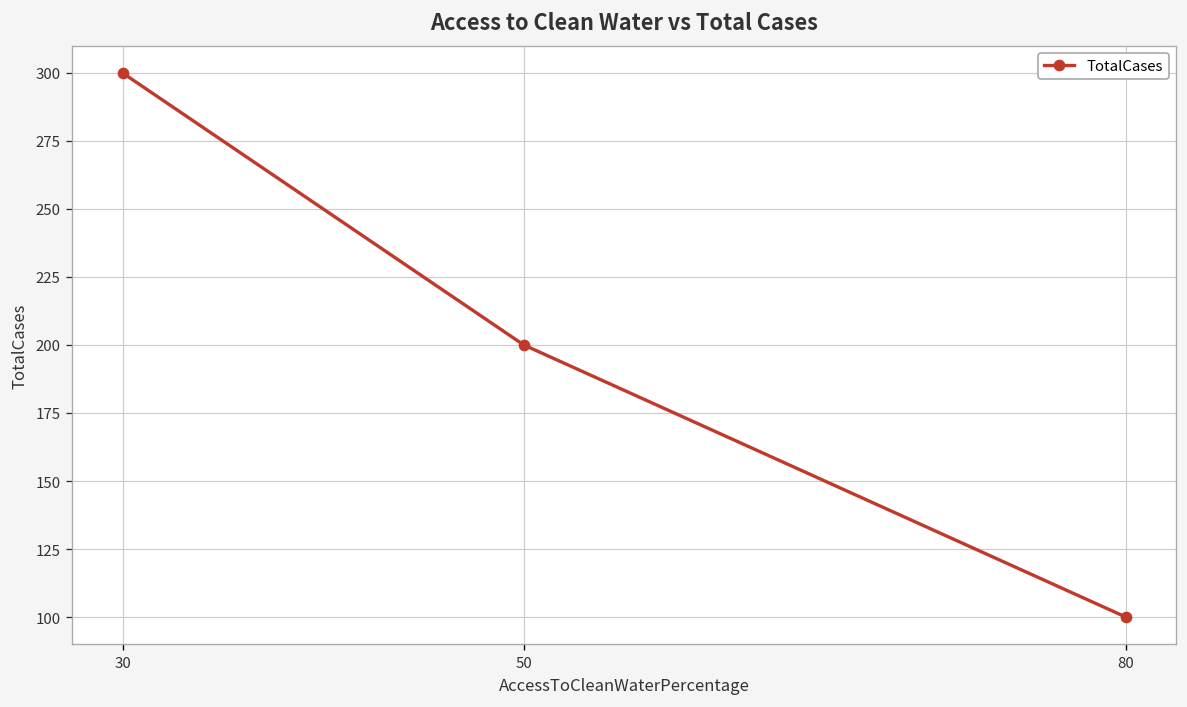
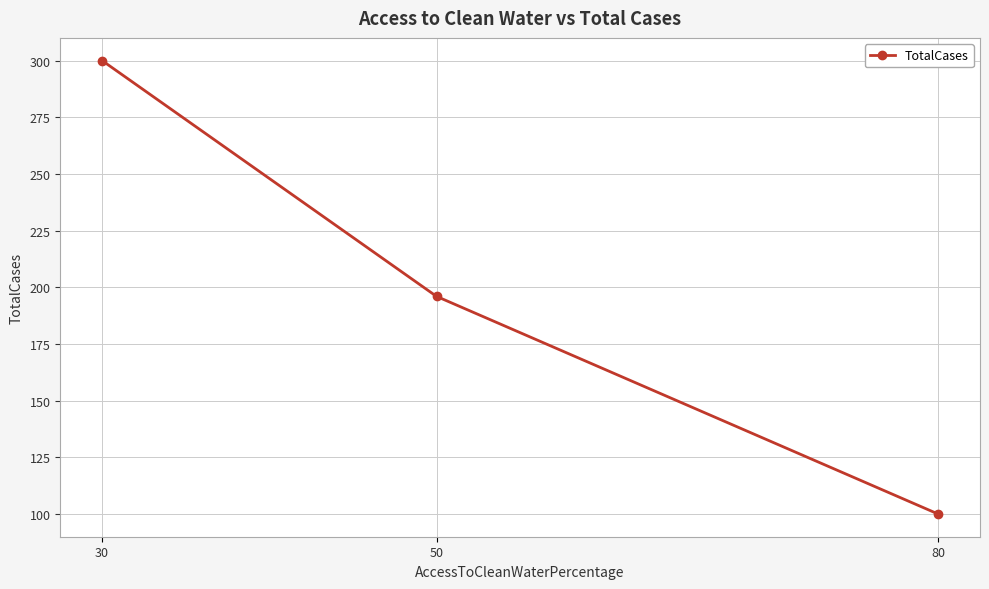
50: 200 -> 196
